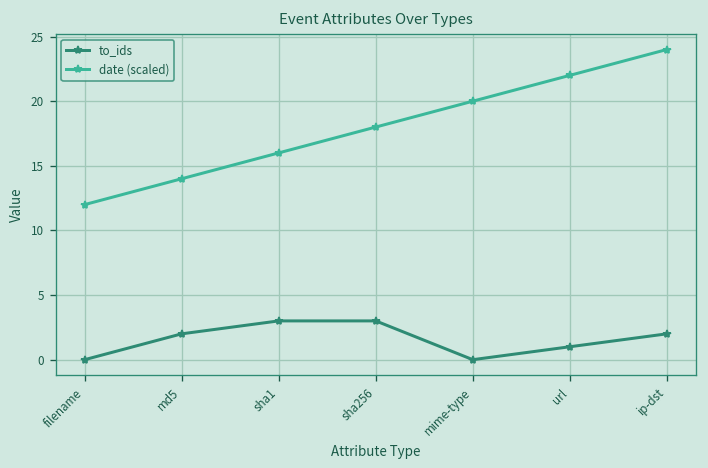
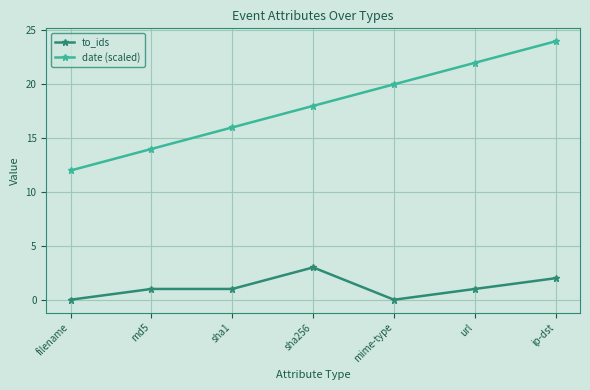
to_ids, md5: 2 -> 1
to_ids, sha1: 3 -> 1
